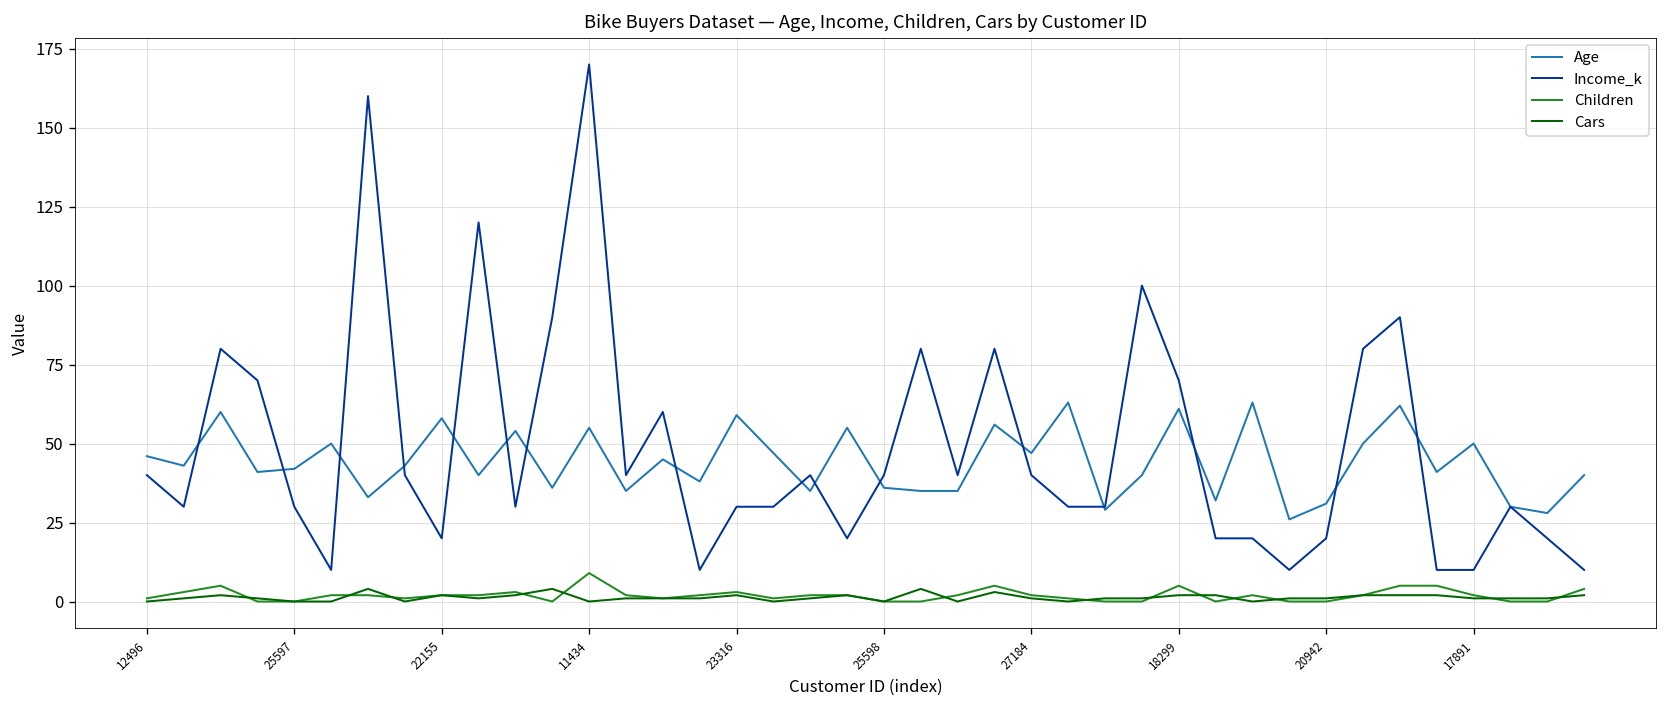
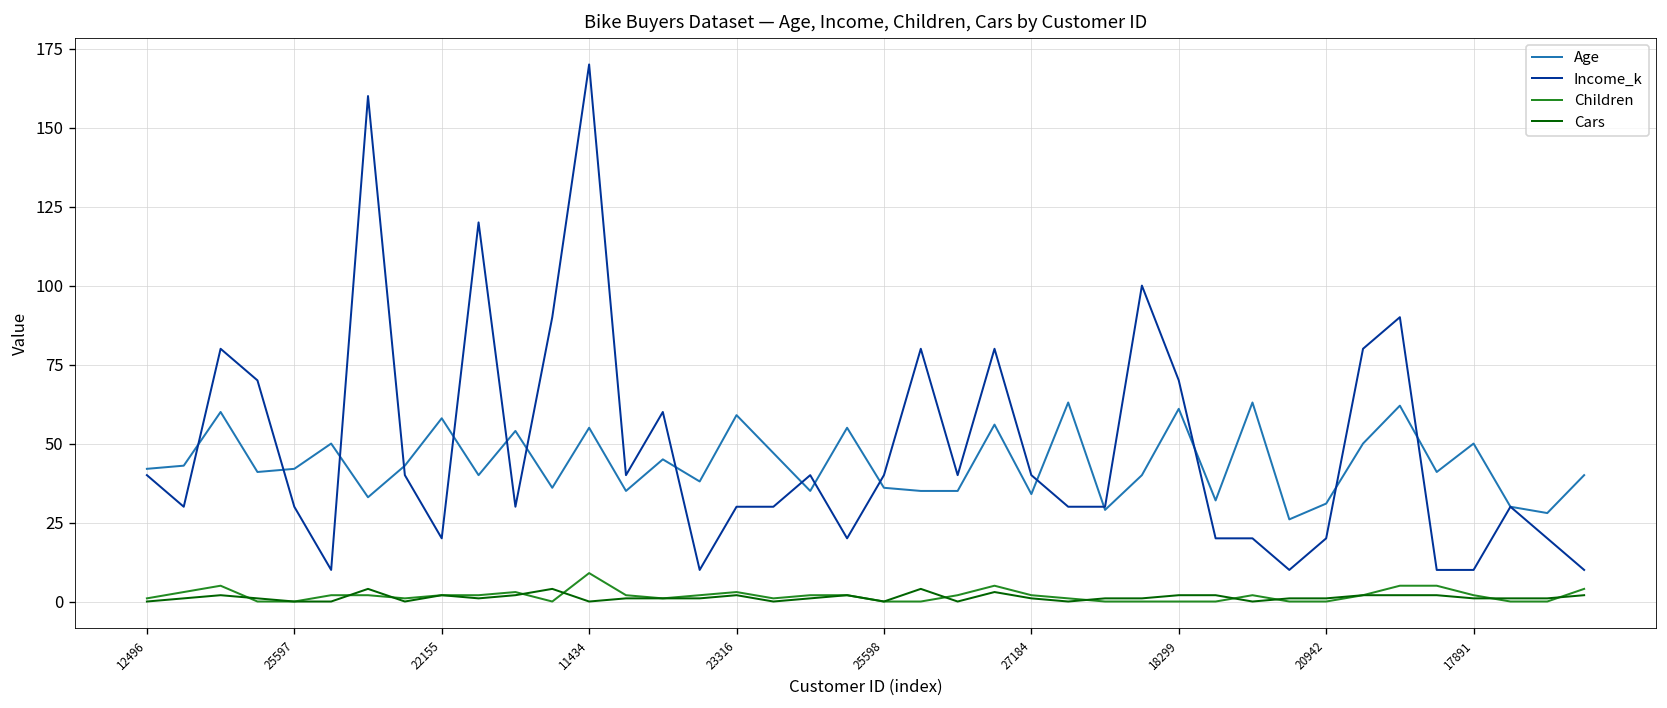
Age, 12496: 46 -> 42
Age, 27184: 47 -> 34
Children, 18299: 5 -> 0
